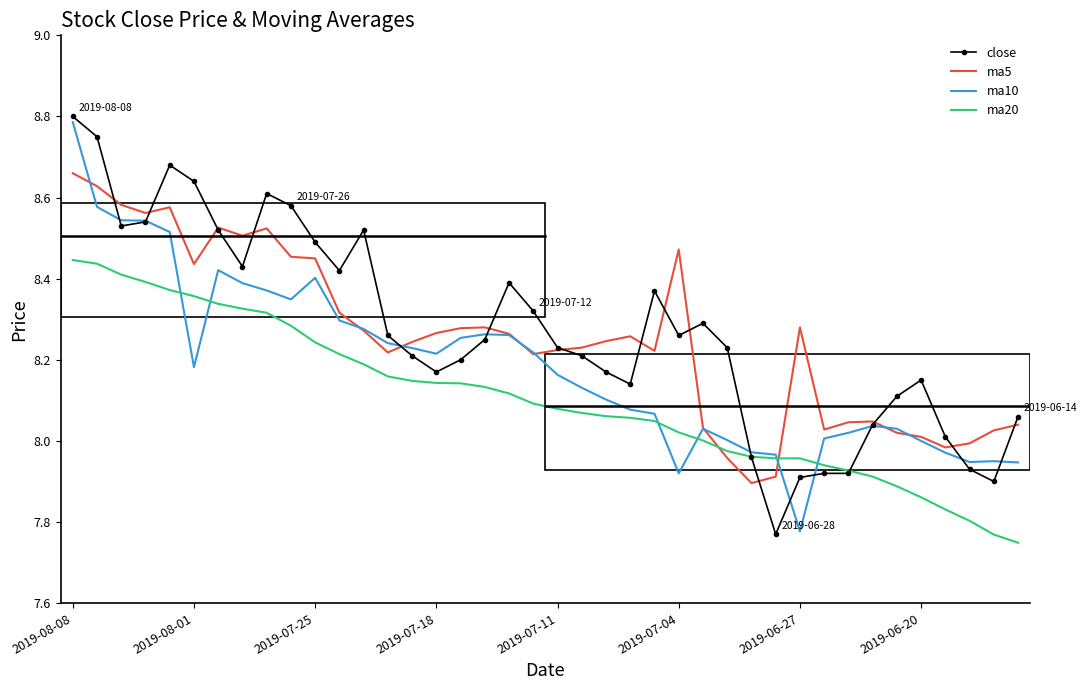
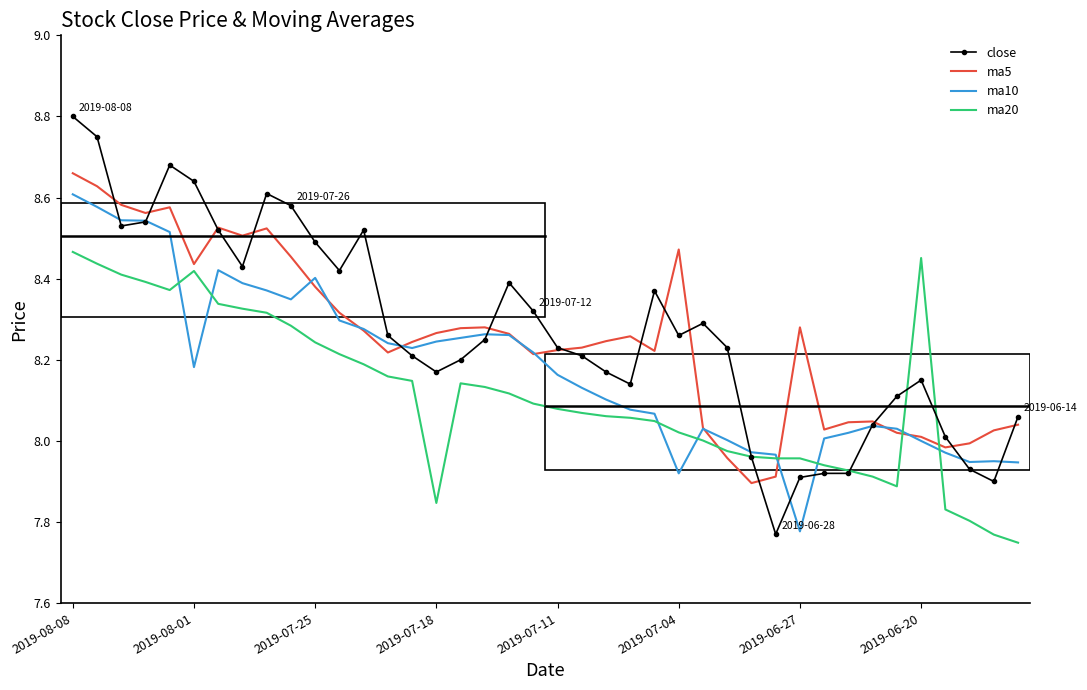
ma10, 2019-08-08: 8.79 -> 8.61
ma20, 2019-08-08: 8.45 -> 8.47
ma20, 2019-08-01: 8.36 -> 8.42
ma5, 2019-07-25: 8.45 -> 8.38
ma10, 2019-07-18: 8.22 -> 8.25
ma20, 2019-07-18: 8.14 -> 7.85
ma20, 2019-06-20: 7.86 -> 8.45
